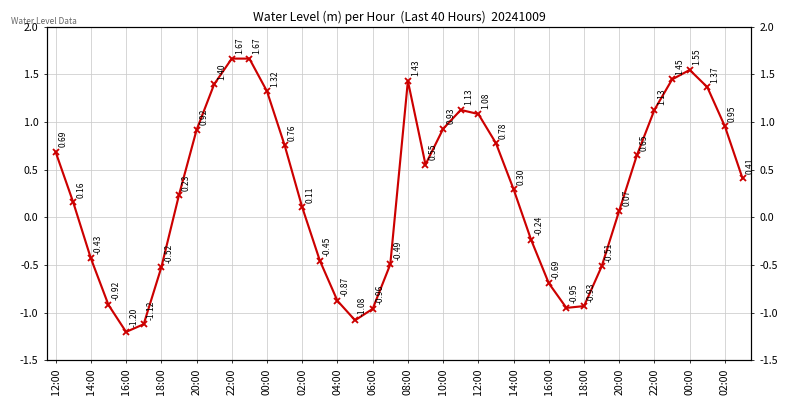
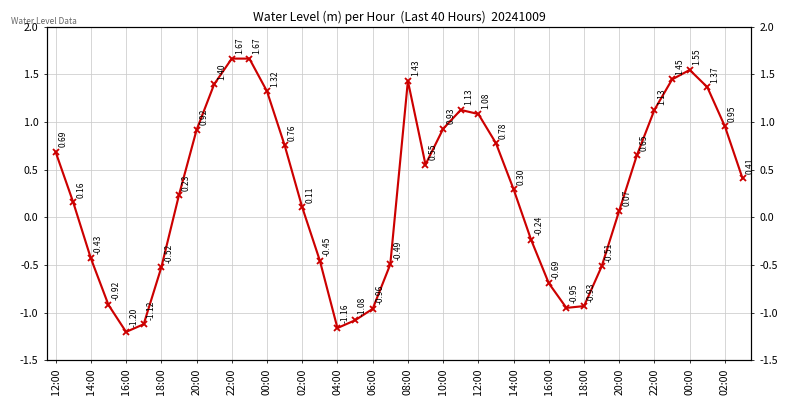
04:00: -0.87 -> -1.16
